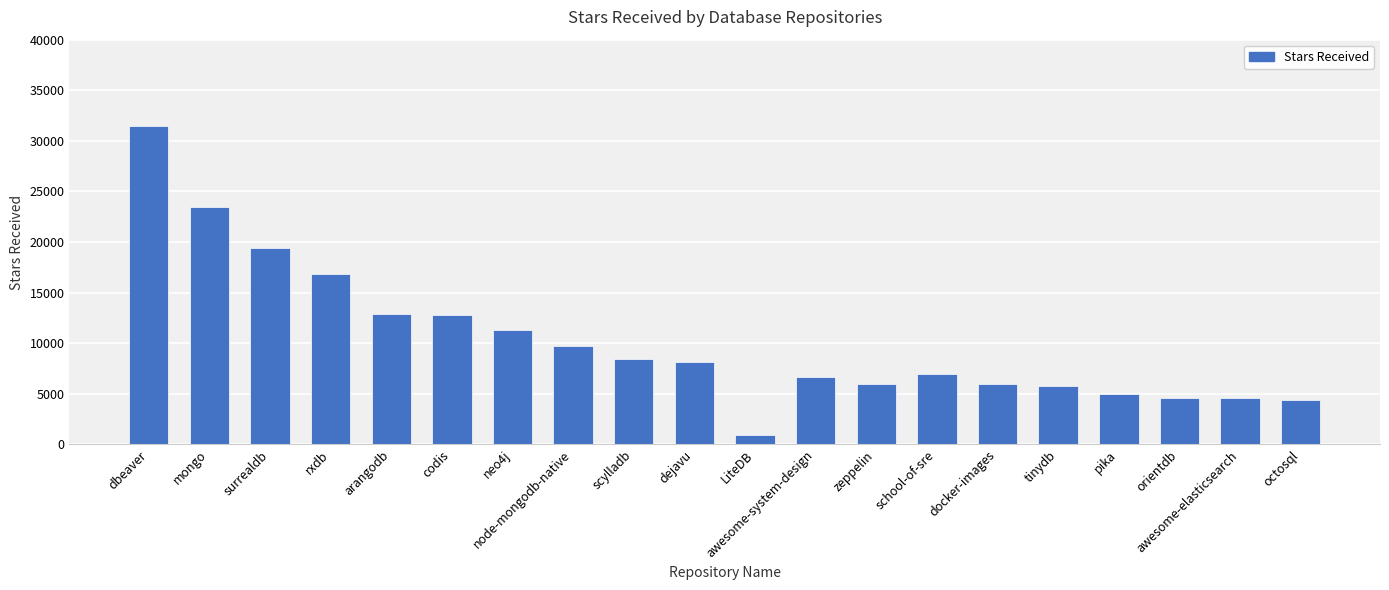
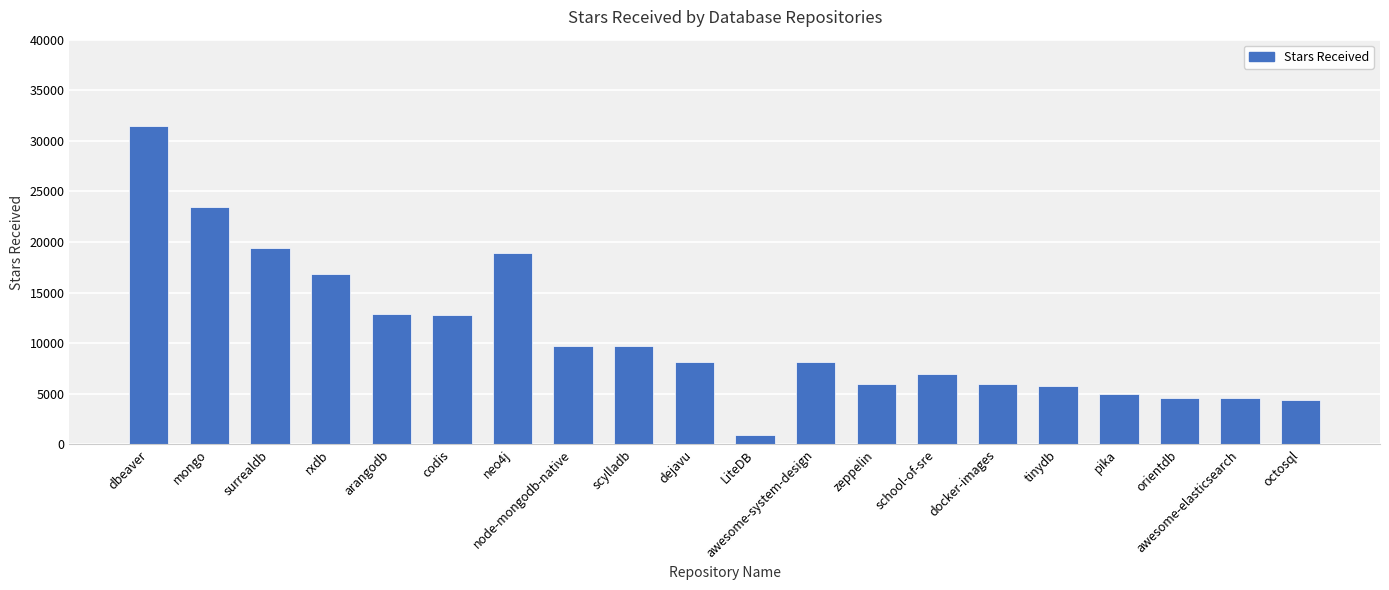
neo4j: 11300 -> 18900
scylladb: 8400 -> 9700
awesome-system-design: 6700 -> 8100
